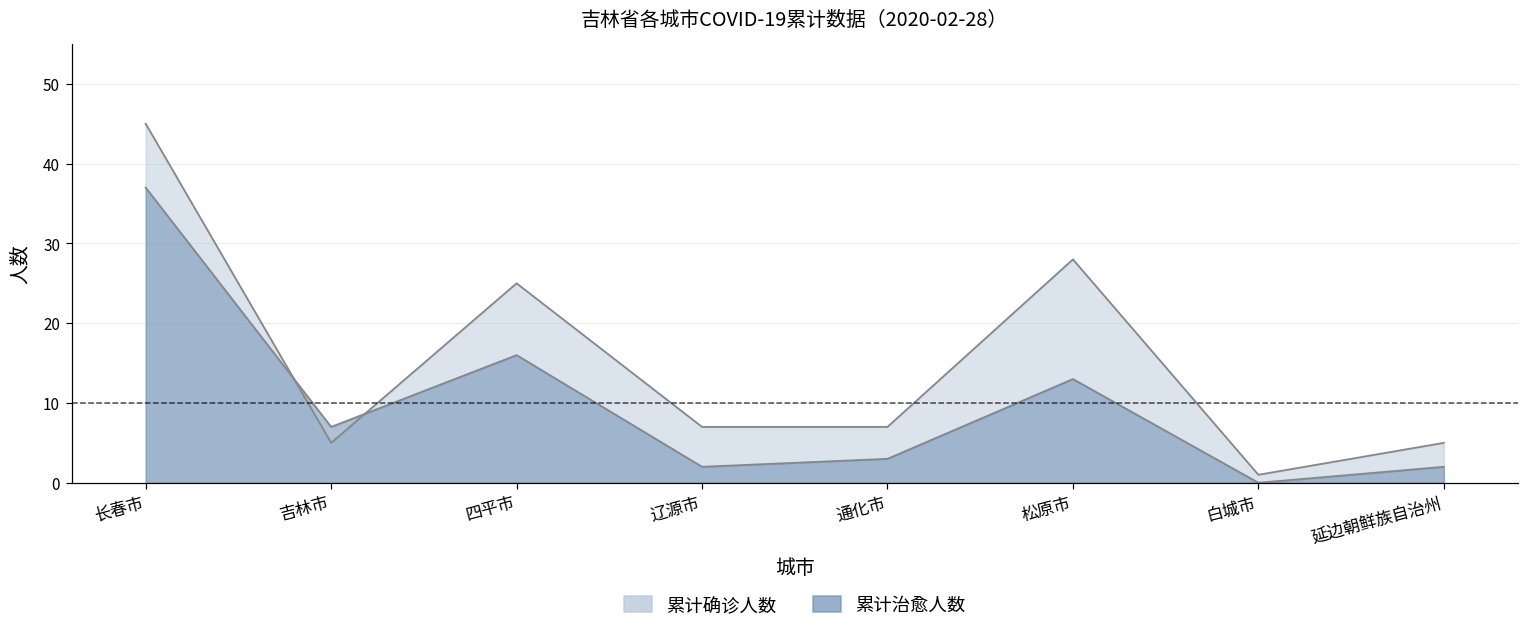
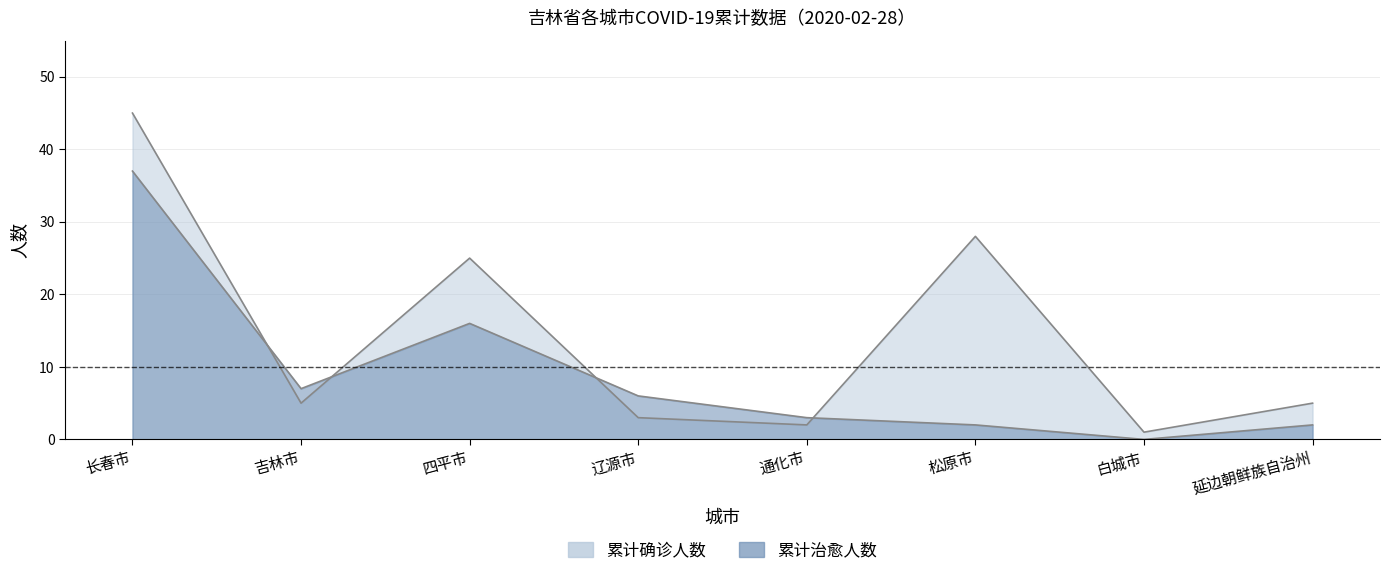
累计确诊人数, 辽源市: 7 -> 3
累计治愈人数, 辽源市: 2 -> 6
累计确诊人数, 通化市: 7 -> 2
累计治愈人数, 松原市: 13 -> 2
